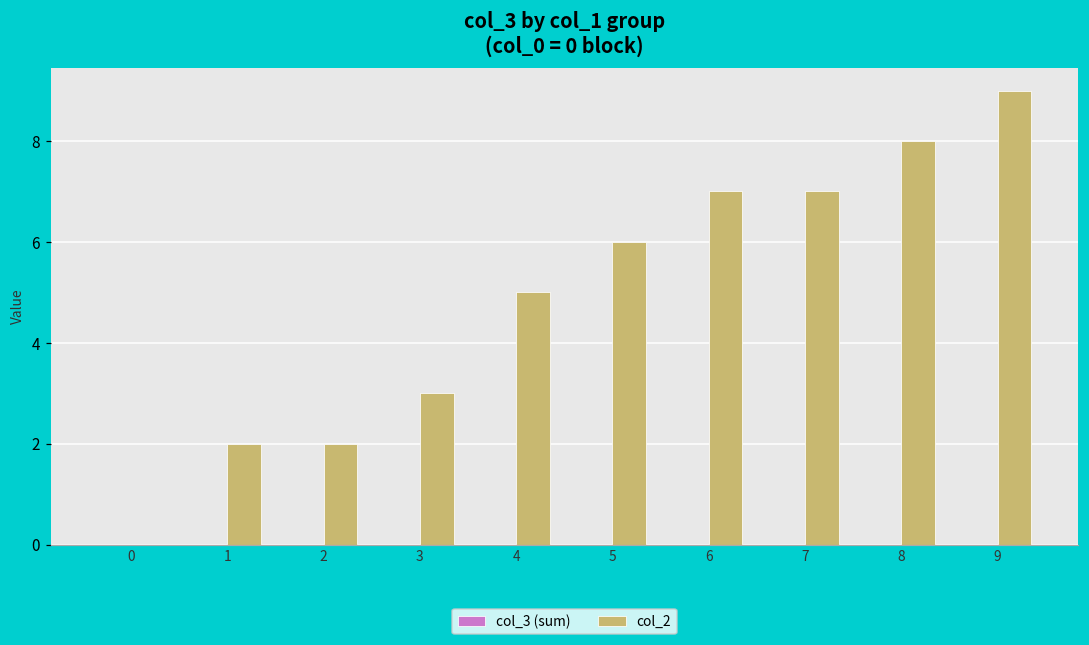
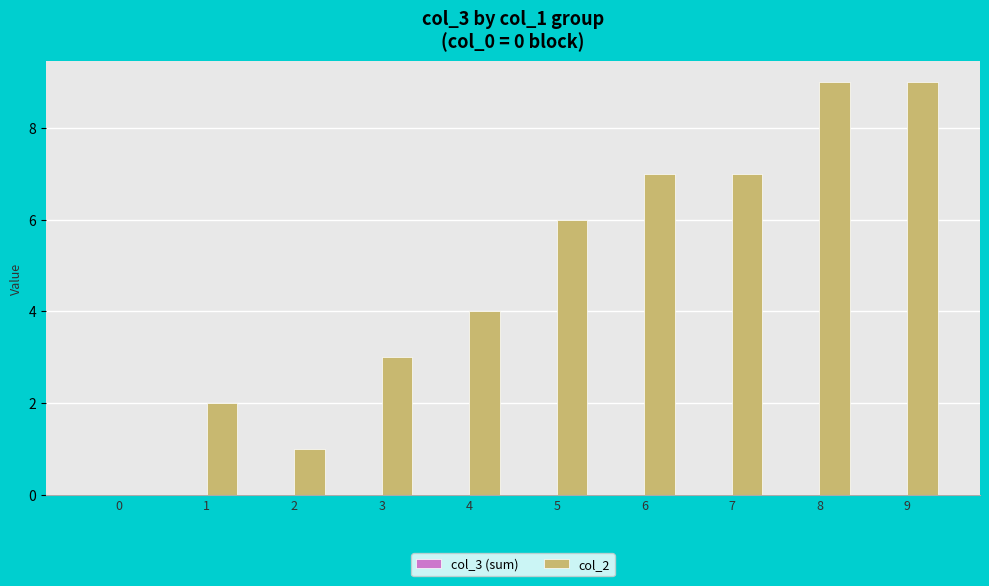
col_2, 2: 2 -> 1
col_2, 4: 5 -> 4
col_2, 8: 8 -> 9
